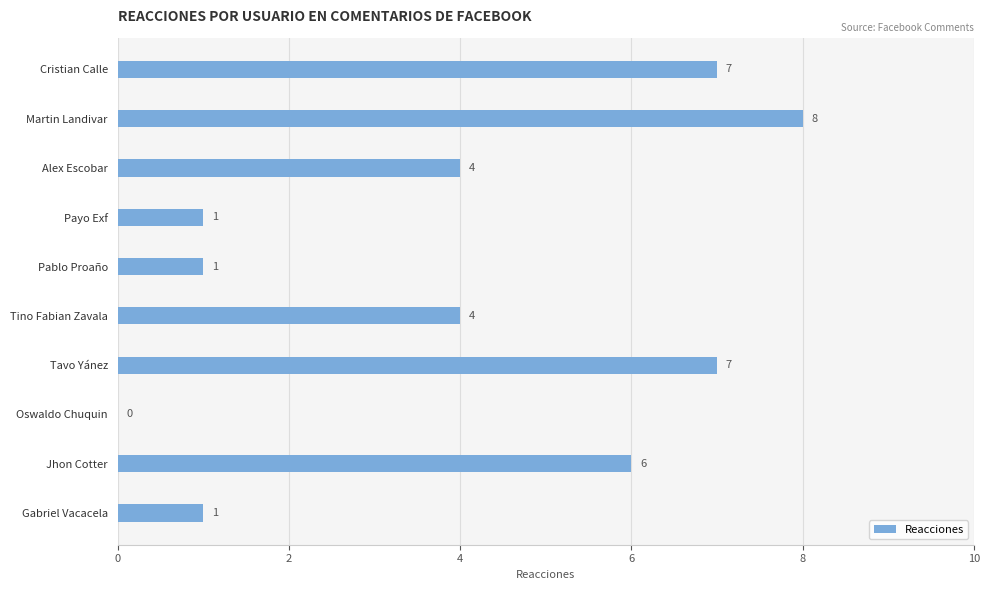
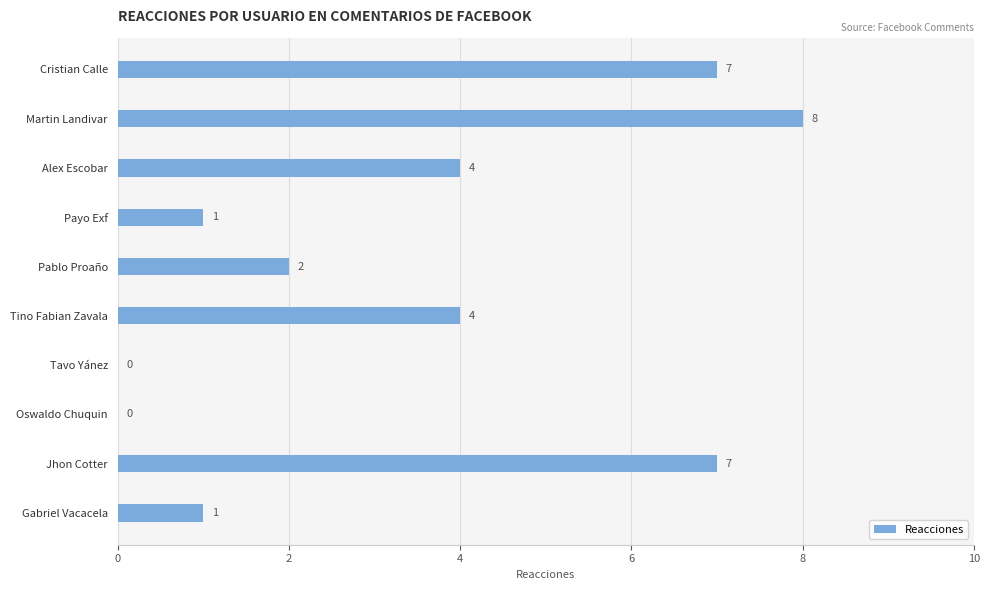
Pablo Proaño: 1 -> 2
Tavo Yánez: 7 -> 0
Jhon Cotter: 6 -> 7
